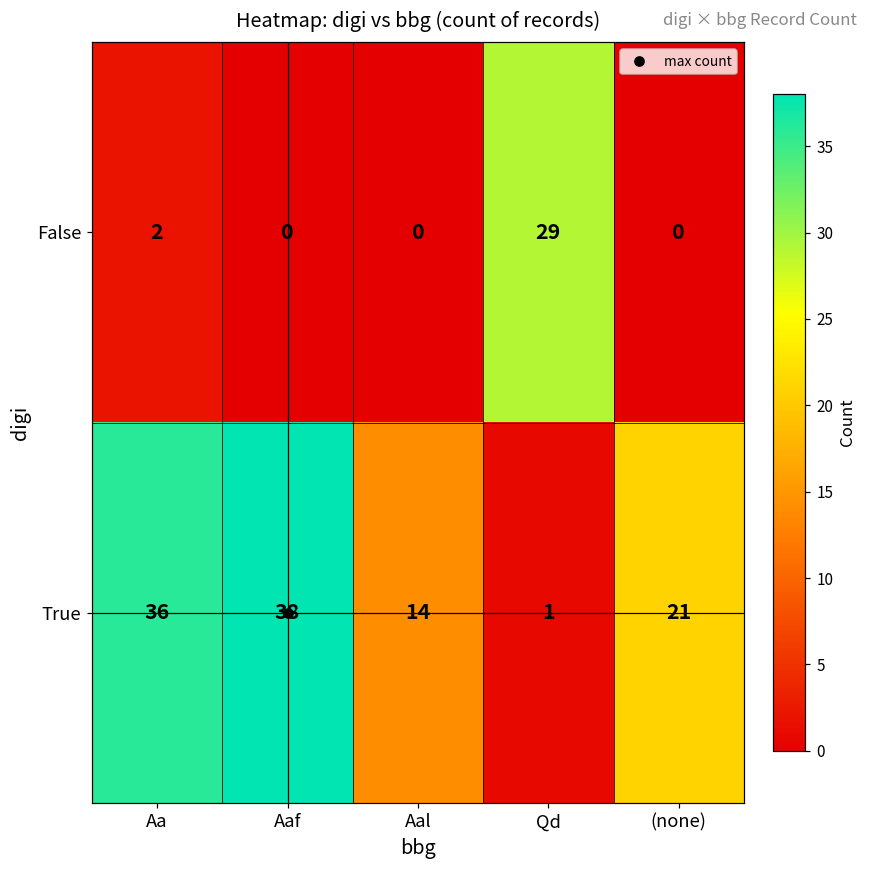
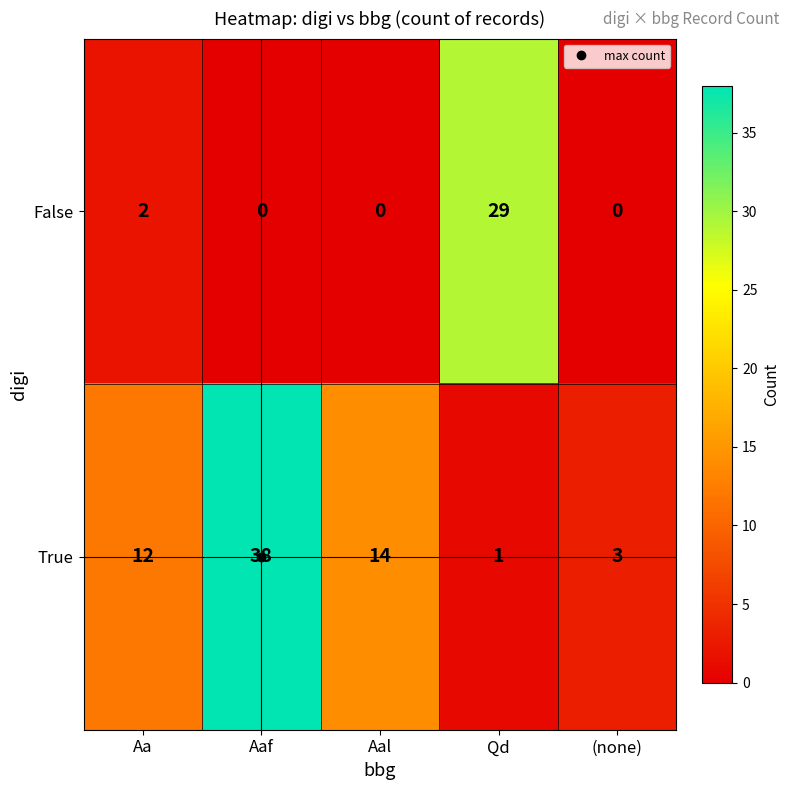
True, Aa: 36 -> 12
True, (none): 21 -> 3
